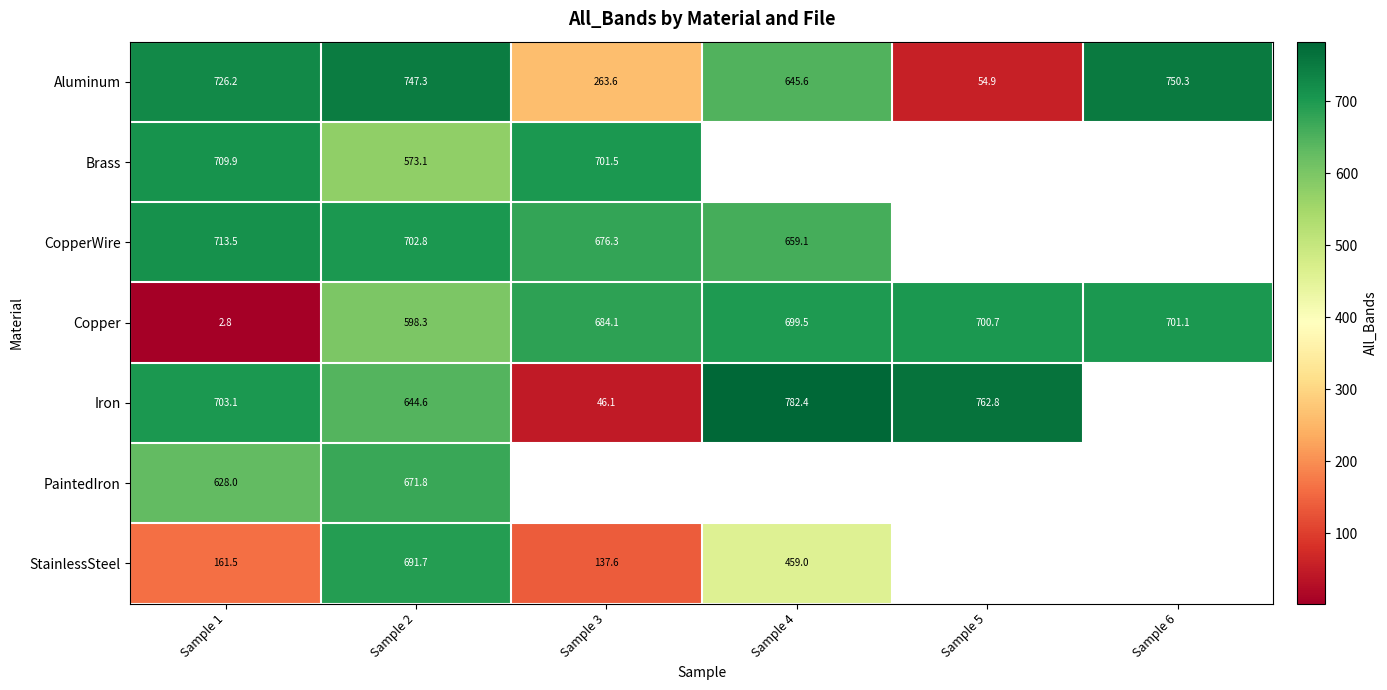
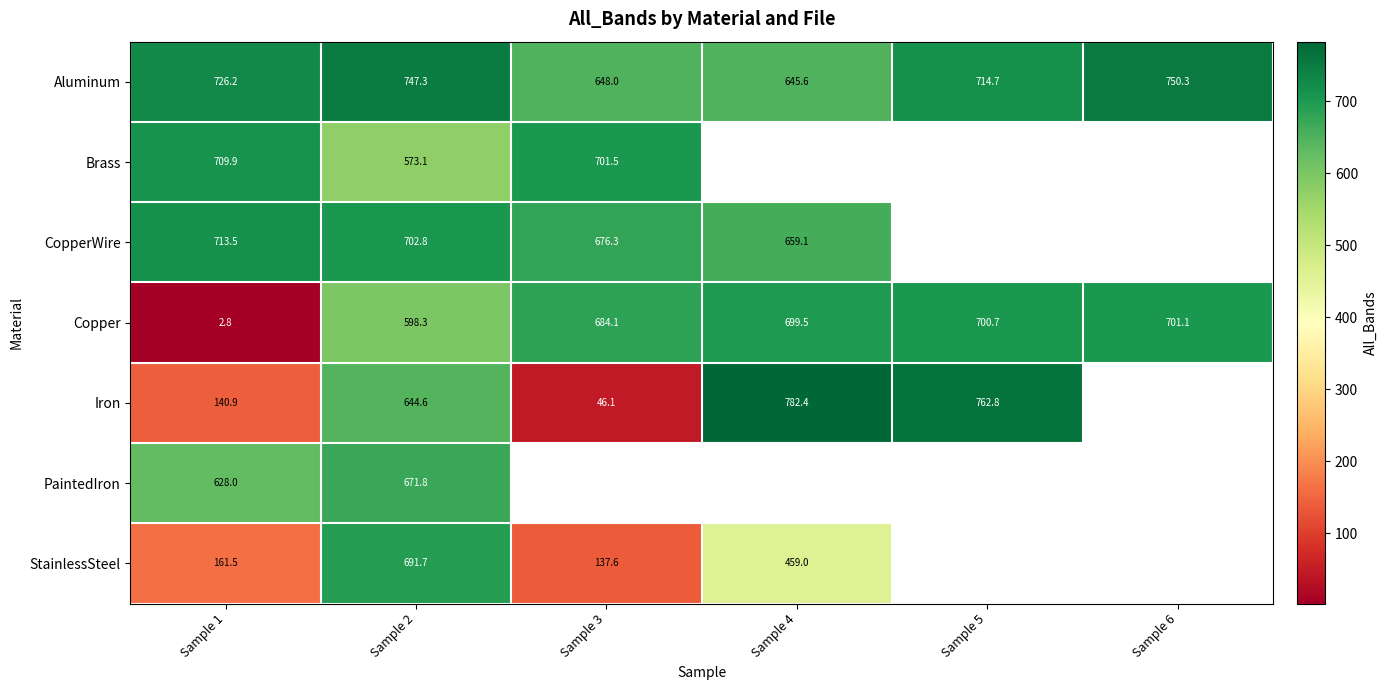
Aluminum, Sample 3: 263.6 -> 648.0
Aluminum, Sample 5: 54.9 -> 714.7
Iron, Sample 1: 703.1 -> 140.9
